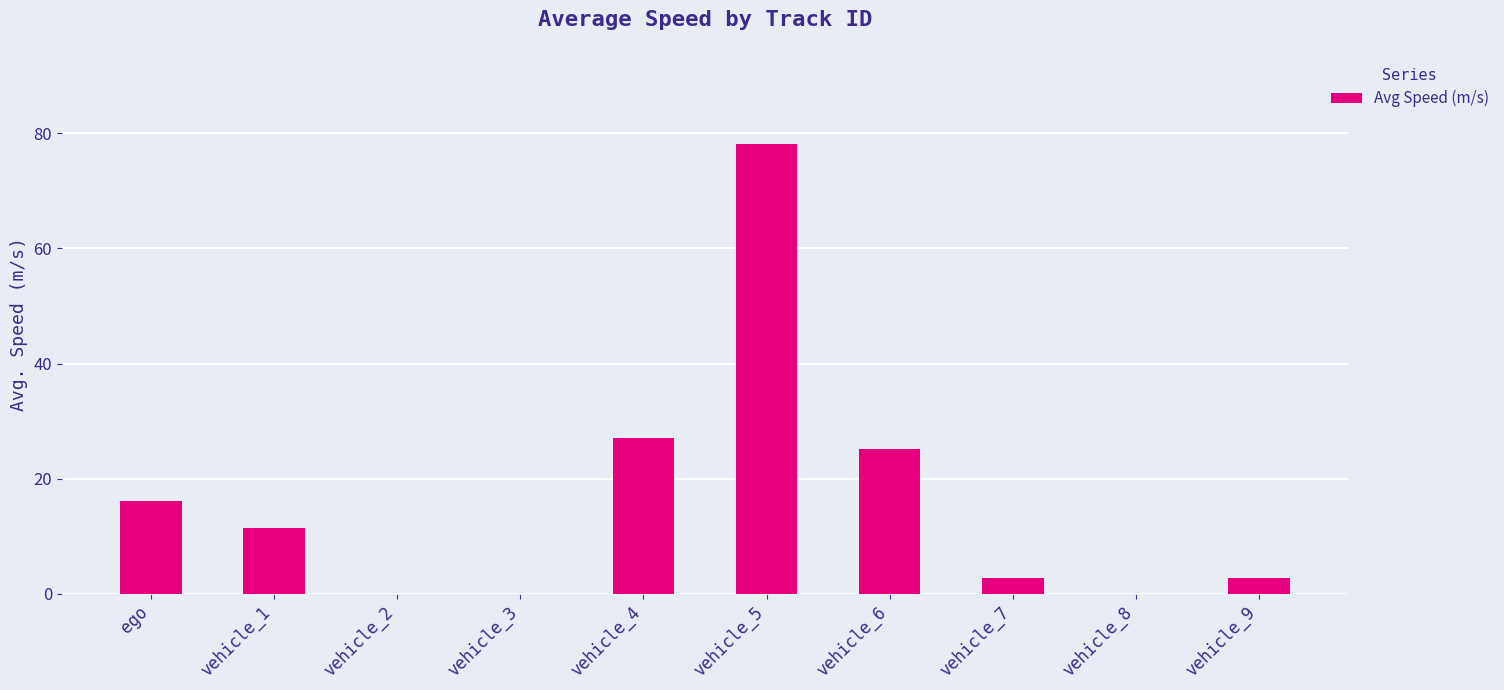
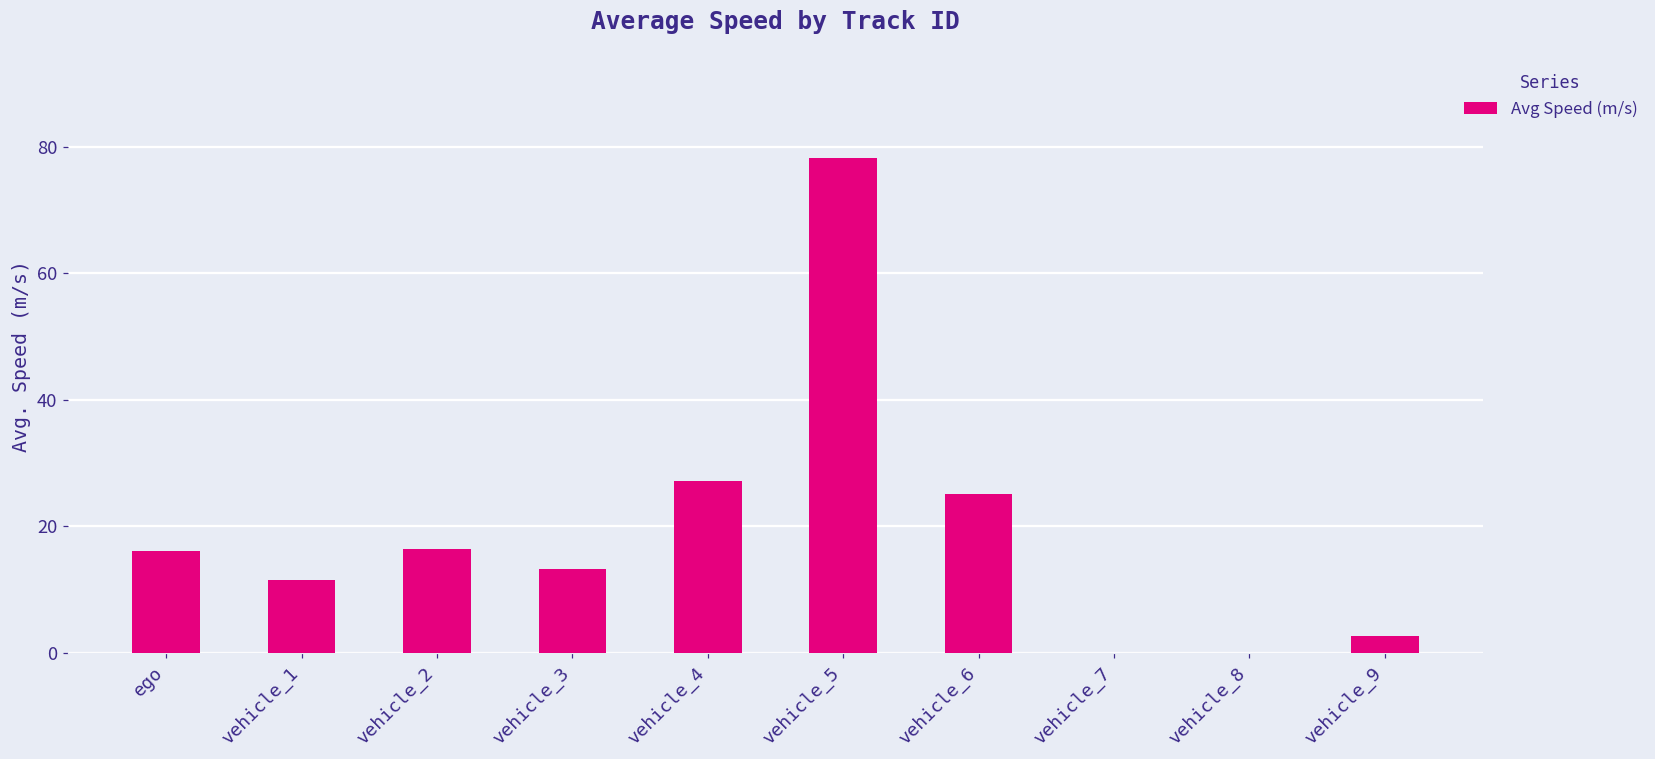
vehicle_2: 0 -> 17
vehicle_3: 0 -> 13
vehicle_7: 3 -> 0
